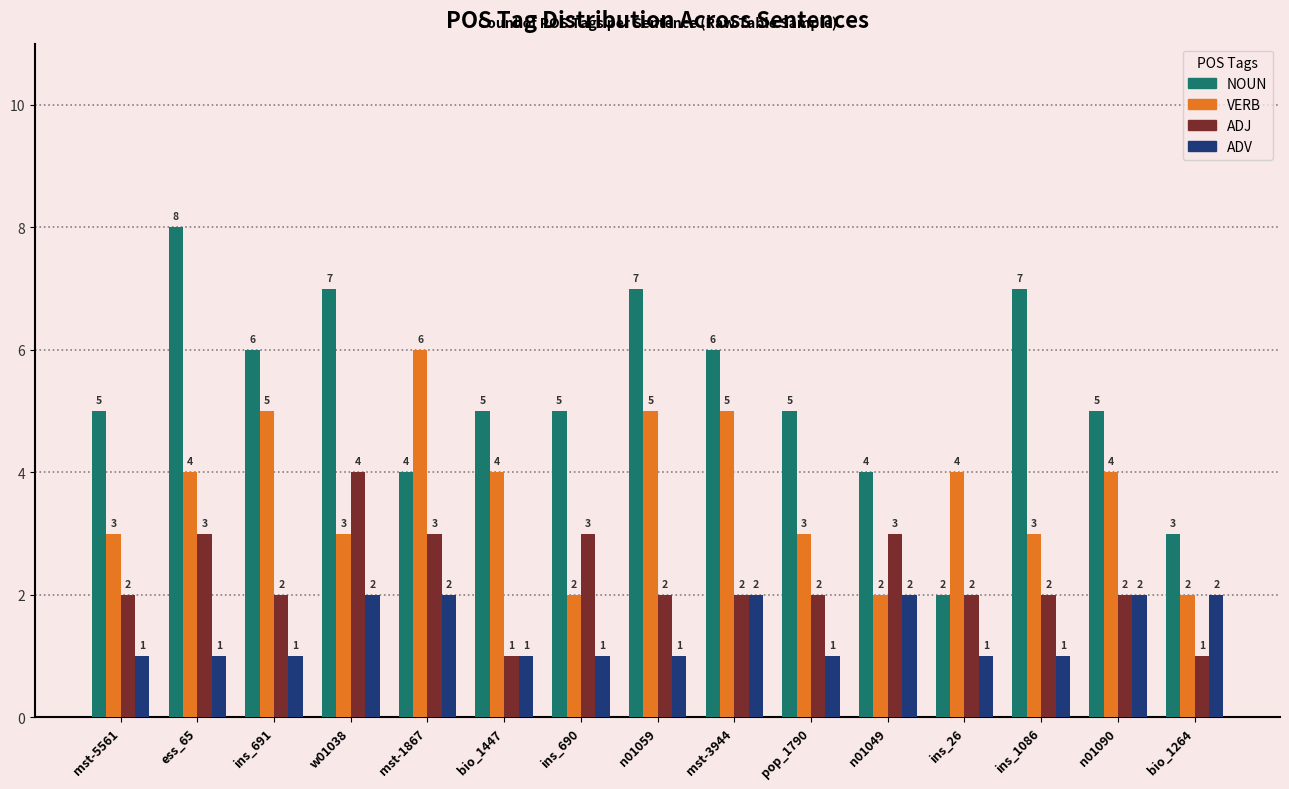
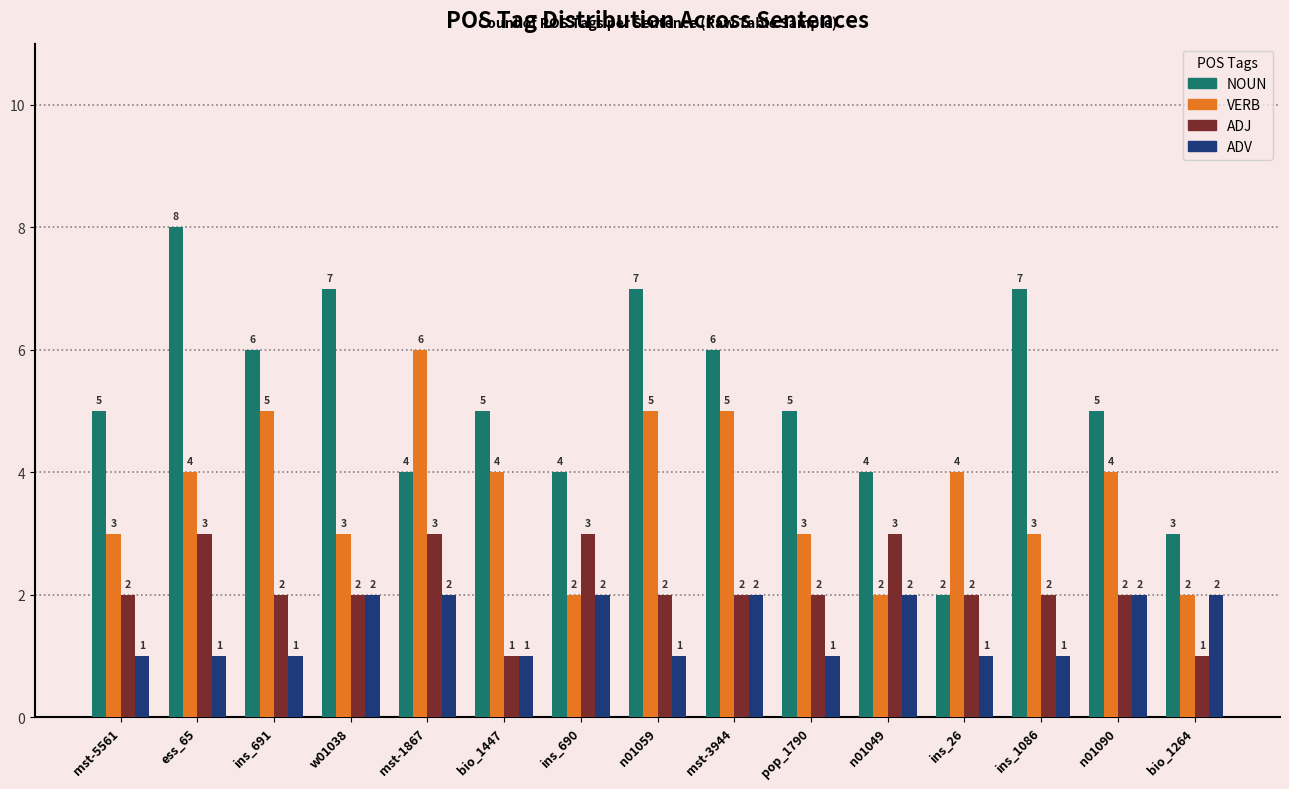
ADJ, w01038: 4 -> 2
NOUN, ins_690: 5 -> 4
ADV, ins_690: 1 -> 2
